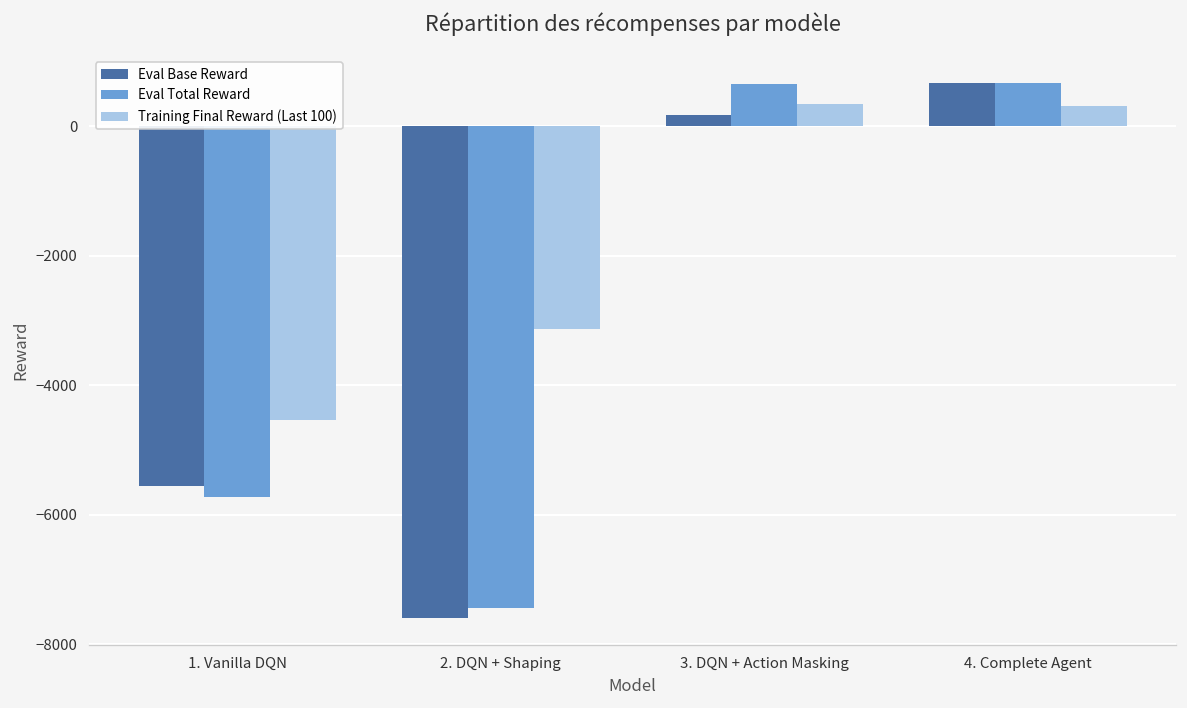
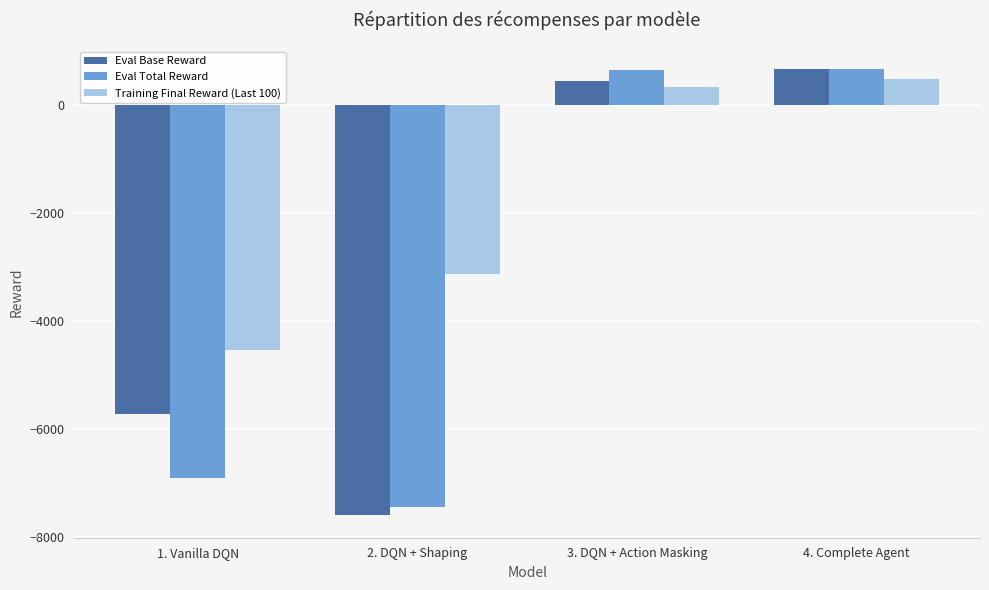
Eval Base Reward, 1. Vanilla DQN: -5600 -> -5700
Eval Total Reward, 1. Vanilla DQN: -5700 -> -6900
Eval Base Reward, 3. DQN + Action Masking: 200 -> 400
Training Final Reward (Last 100), 4. Complete Agent: 300 -> 500
